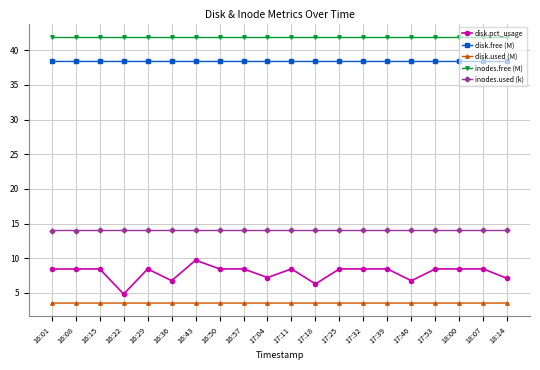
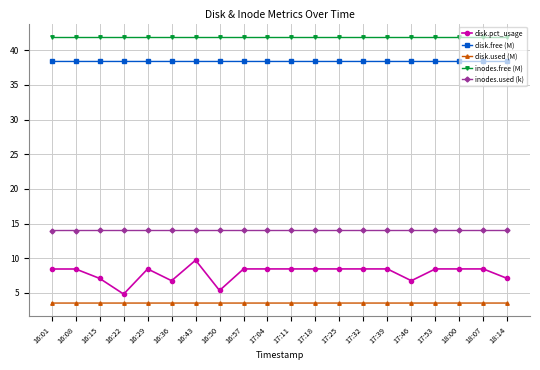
disk.pct_usage, 16:15: 8 -> 7
disk.pct_usage, 16:50: 8 -> 5
disk.pct_usage, 17:04: 7 -> 8
disk.pct_usage, 17:18: 6 -> 8
